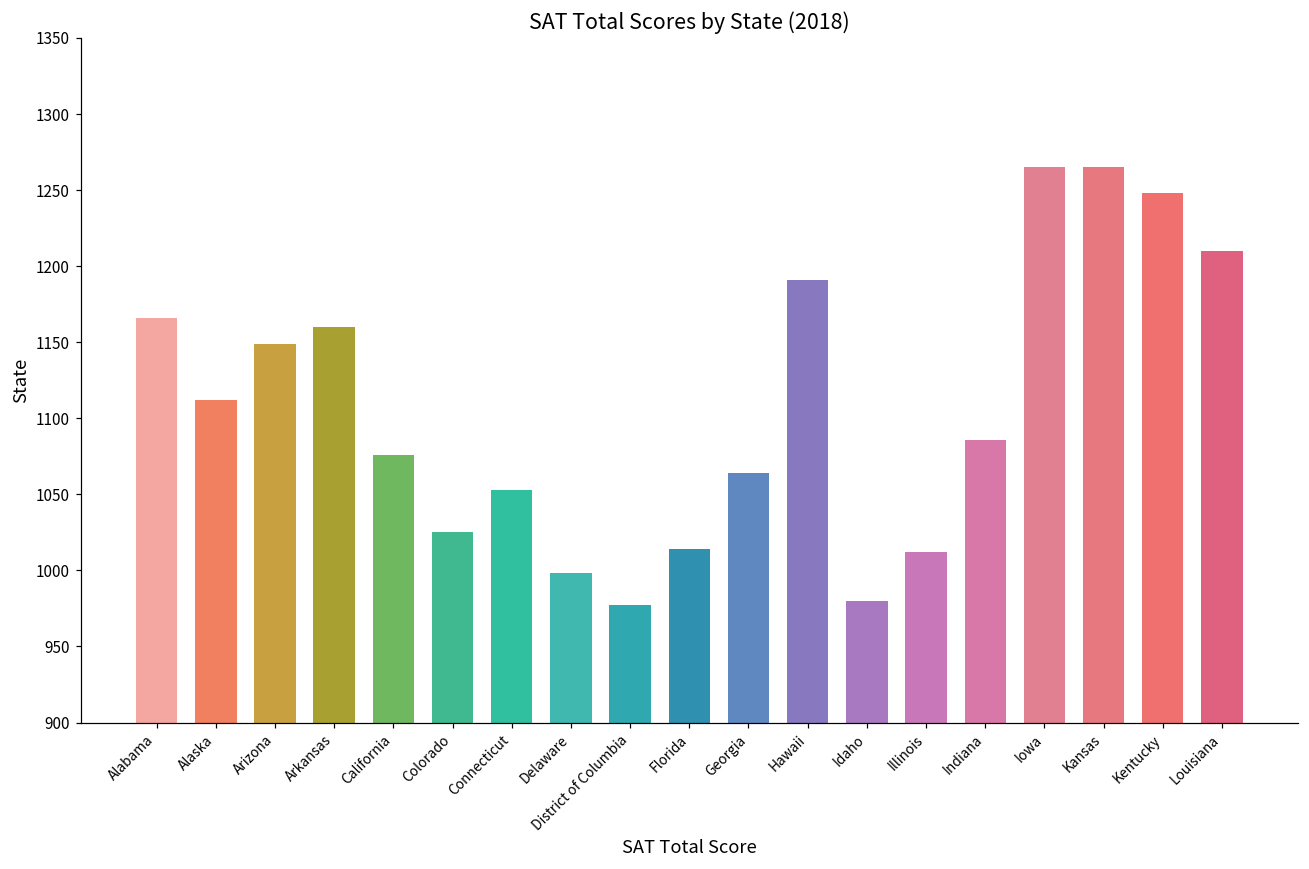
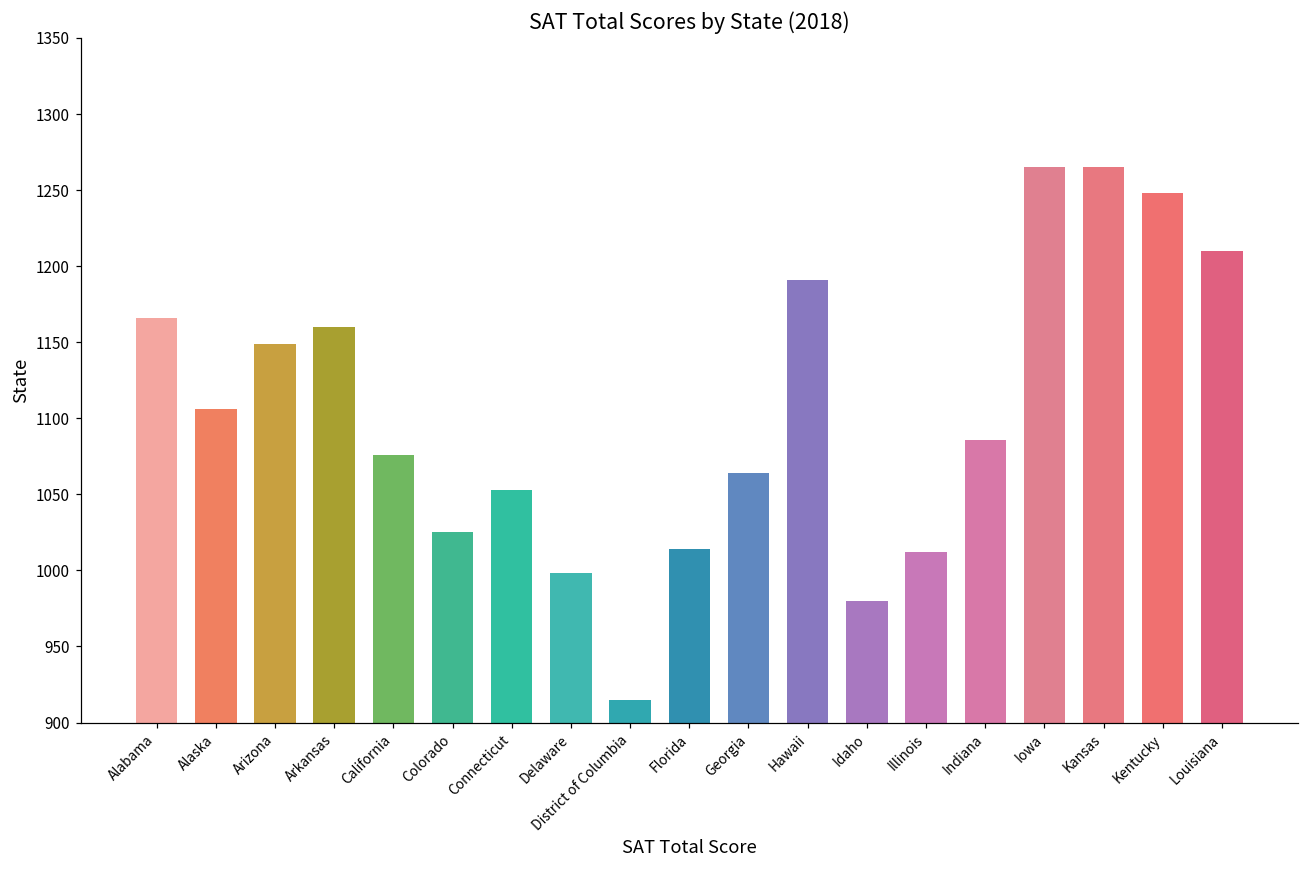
Alaska: 1112 -> 1106
District of Columbia: 977 -> 915
